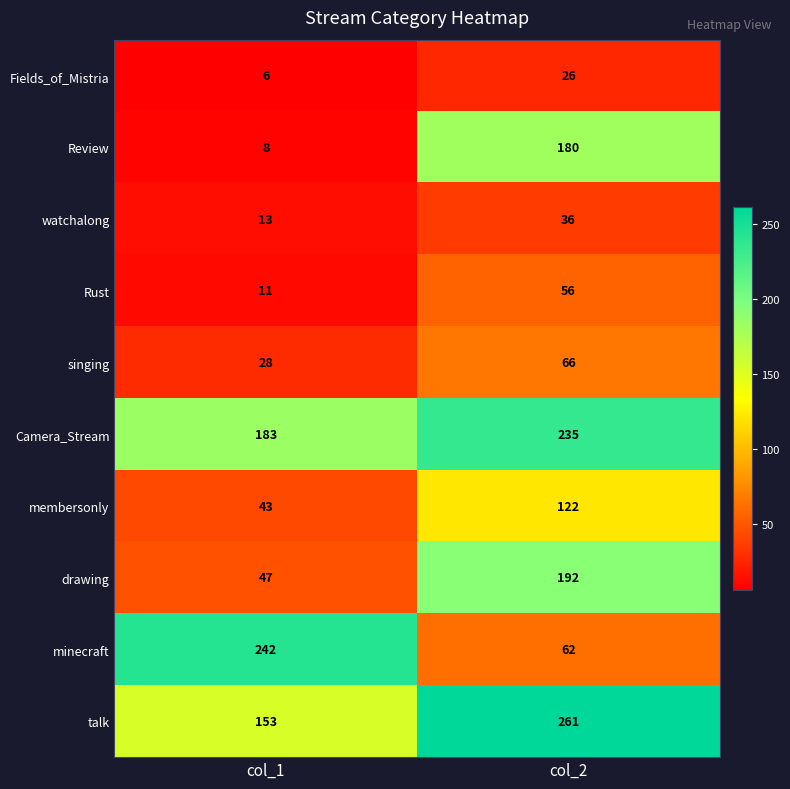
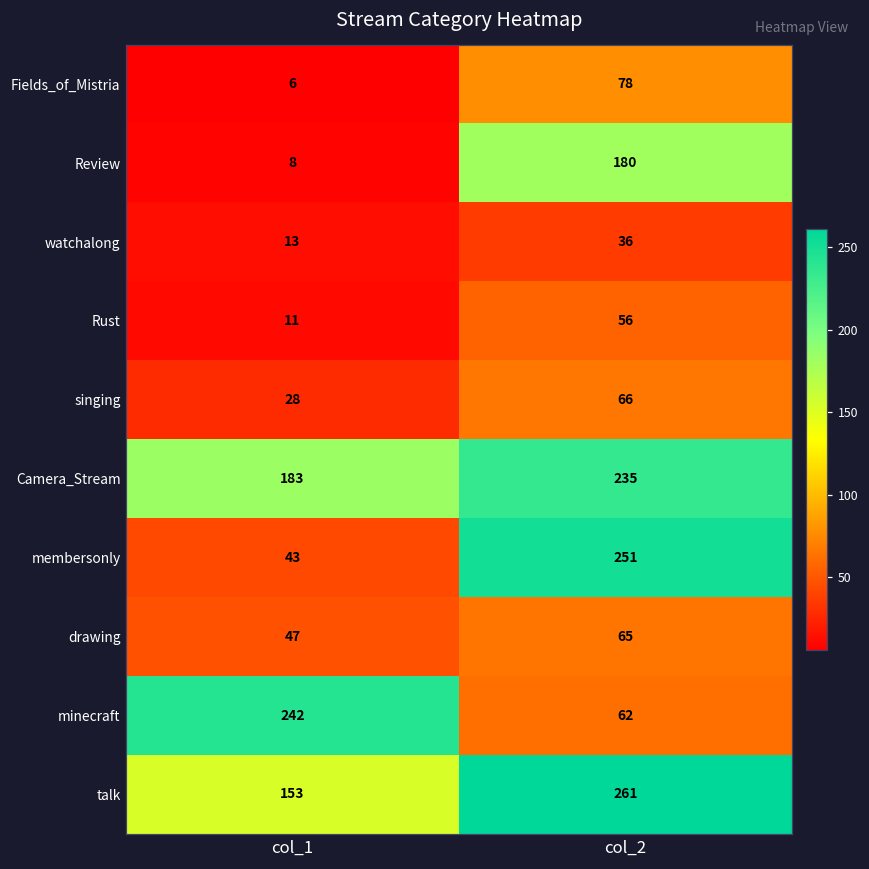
Fields_of_Mistria, col_2: 26 -> 78
membersonly, col_2: 122 -> 251
drawing, col_2: 192 -> 65
